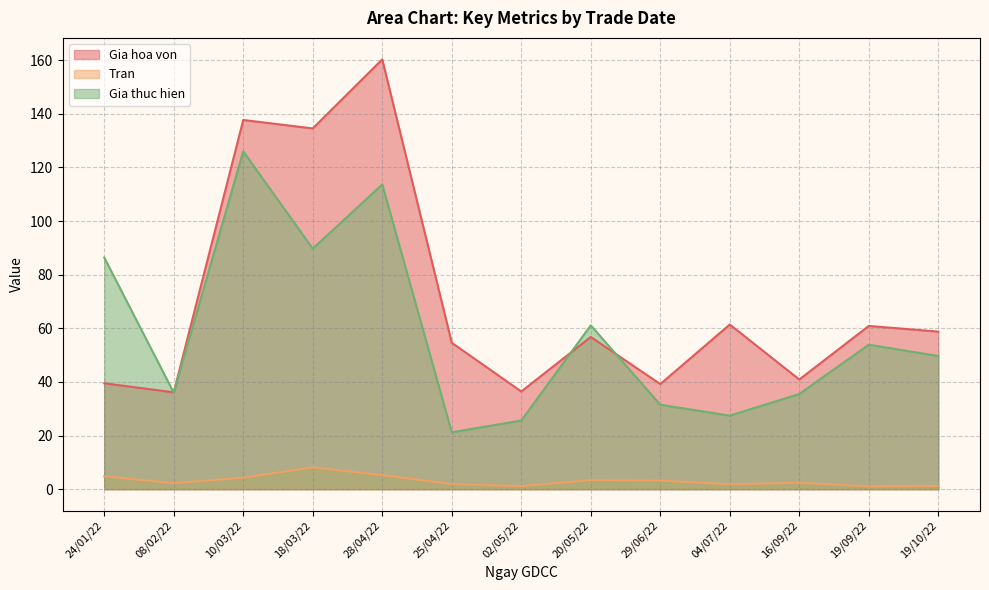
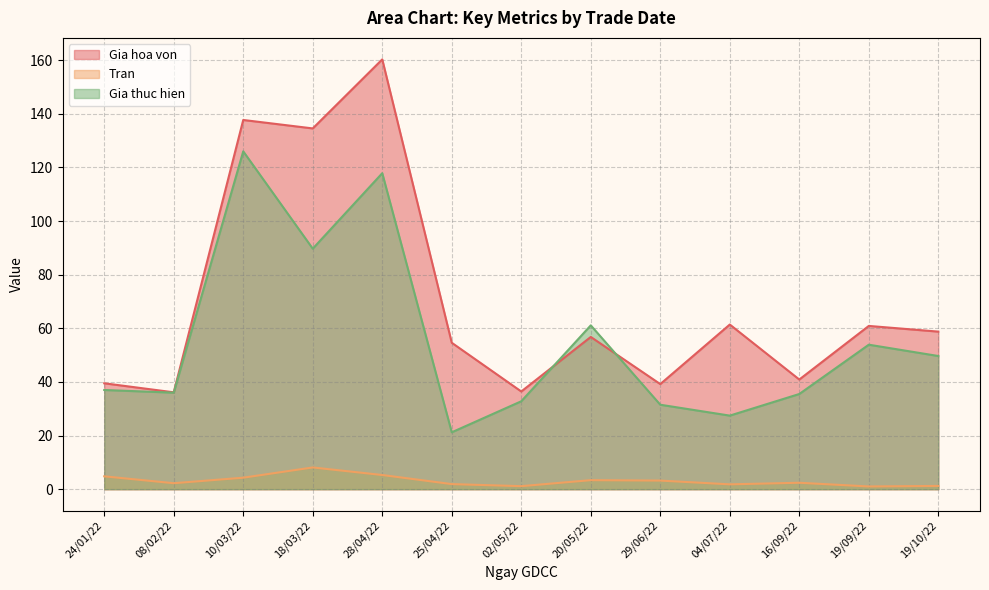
Gia thuc hien, 24/01/22: 86 -> 37
Gia thuc hien, 28/04/22: 114 -> 118
Gia thuc hien, 02/05/22: 26 -> 33
